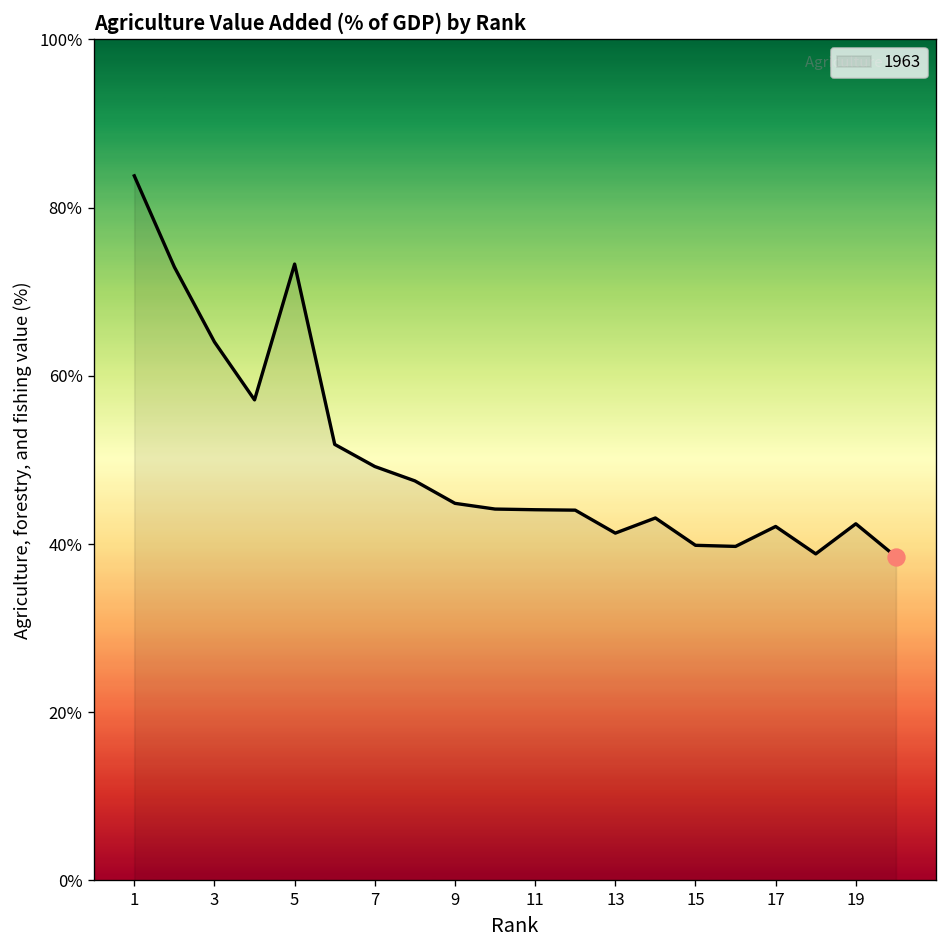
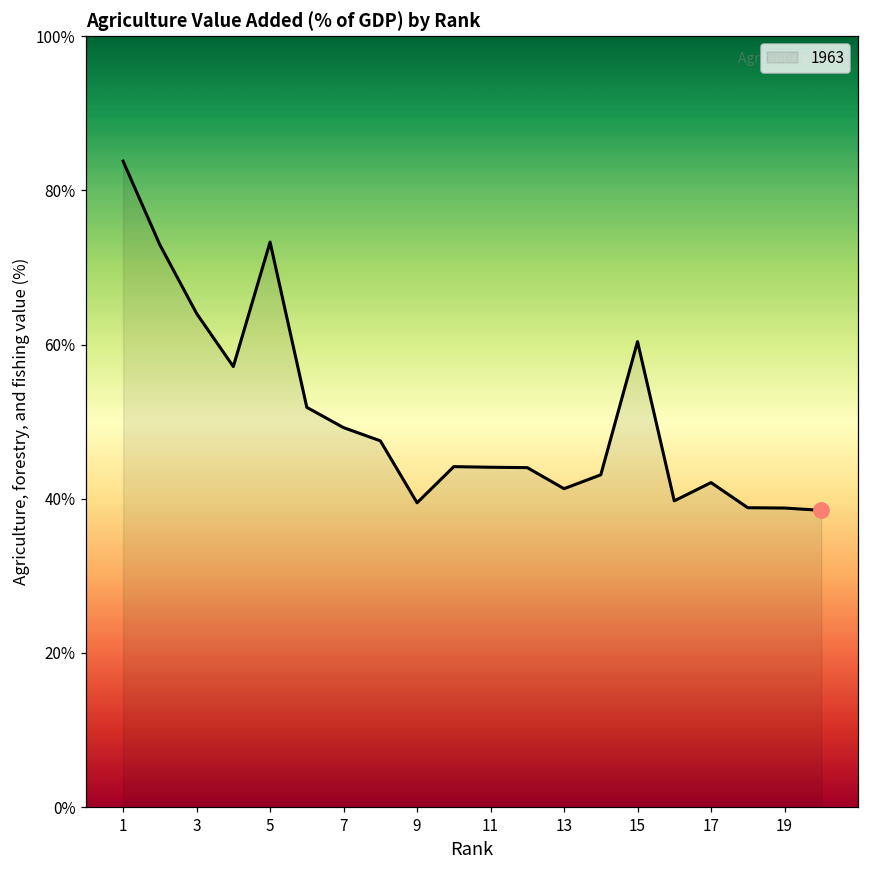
1963, 9: 45% -> 39%
1963, 15: 40% -> 60%
1963, 19: 42% -> 39%
